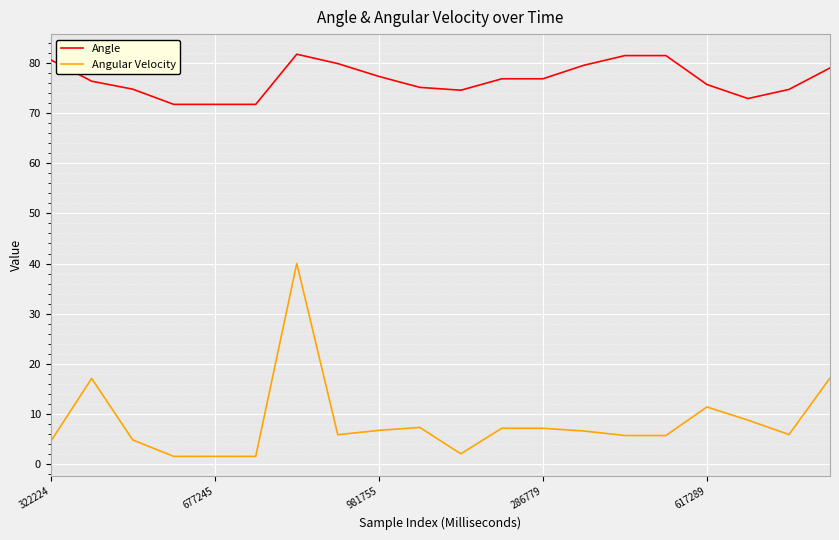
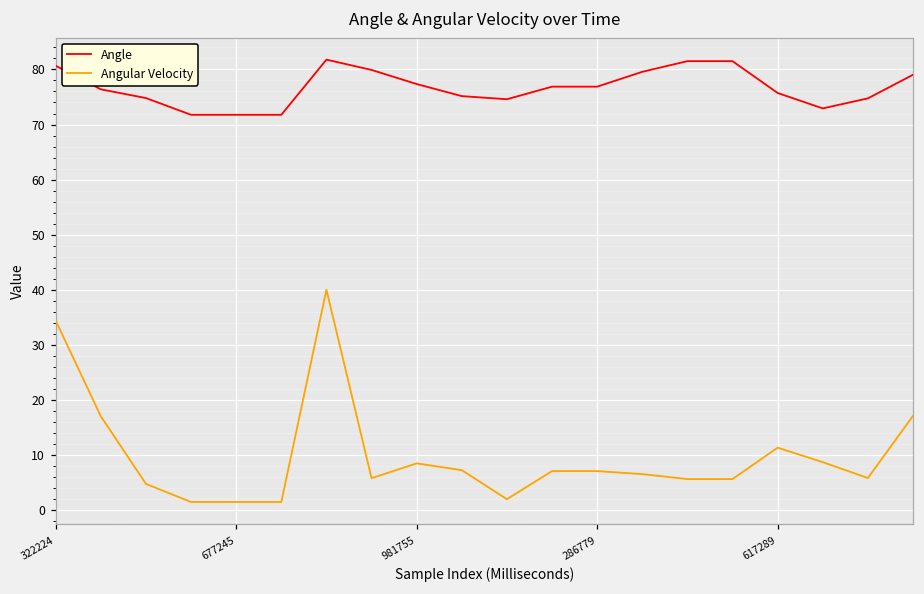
Angular Velocity, 322224: 4 -> 34
Angular Velocity, 981755: 7 -> 9
